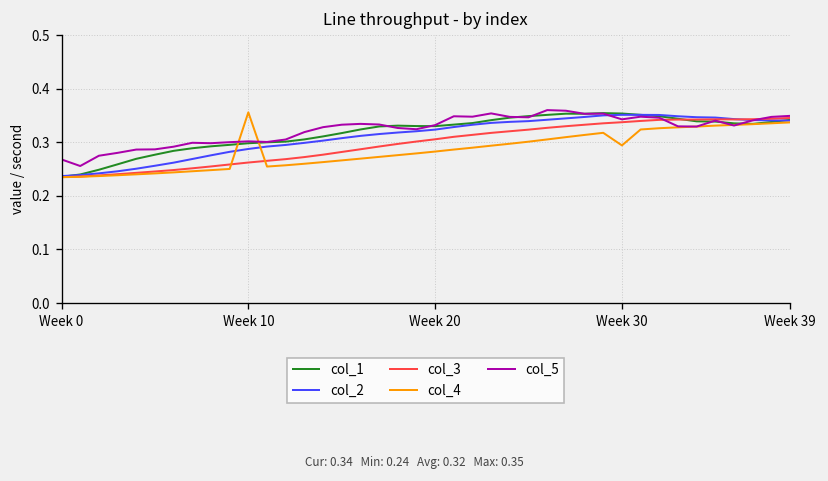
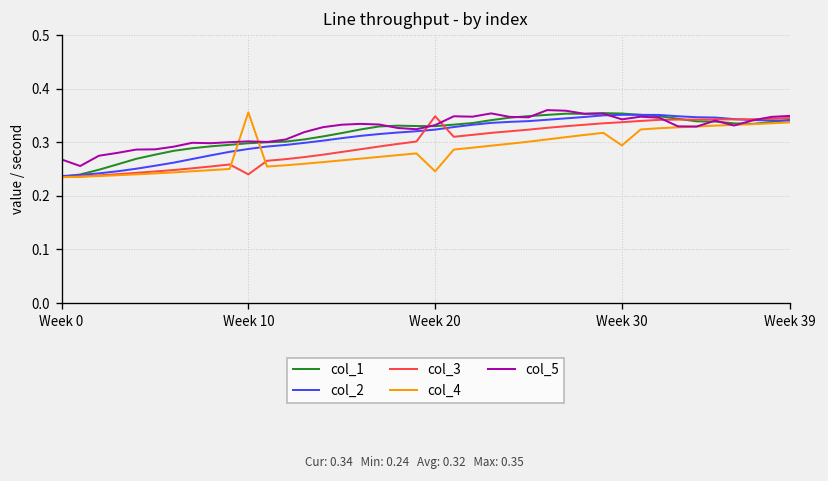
col_3, Week 10: 0.26 -> 0.24
col_3, Week 20: 0.31 -> 0.35
col_4, Week 20: 0.28 -> 0.25
